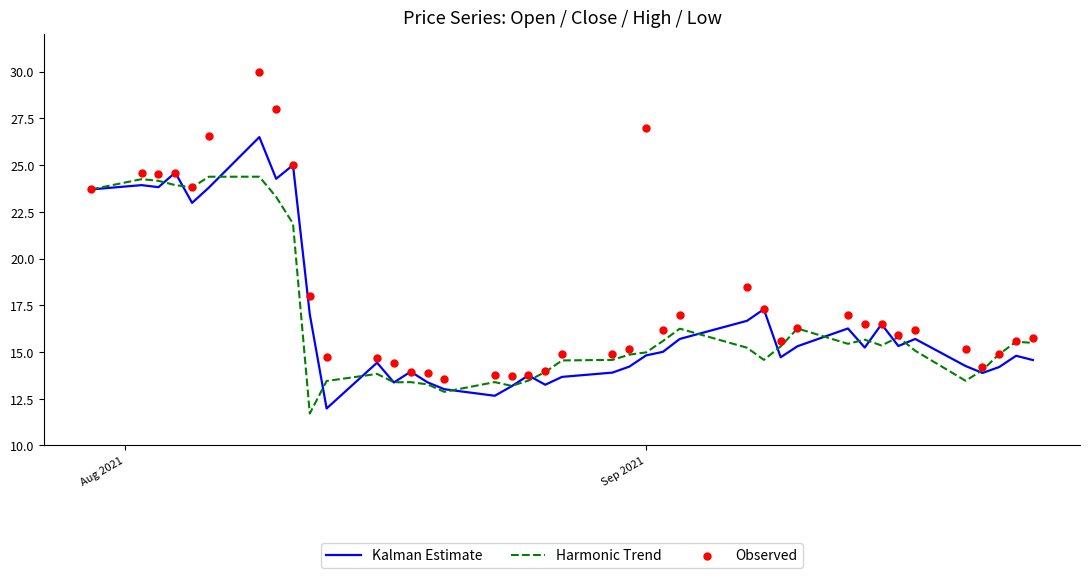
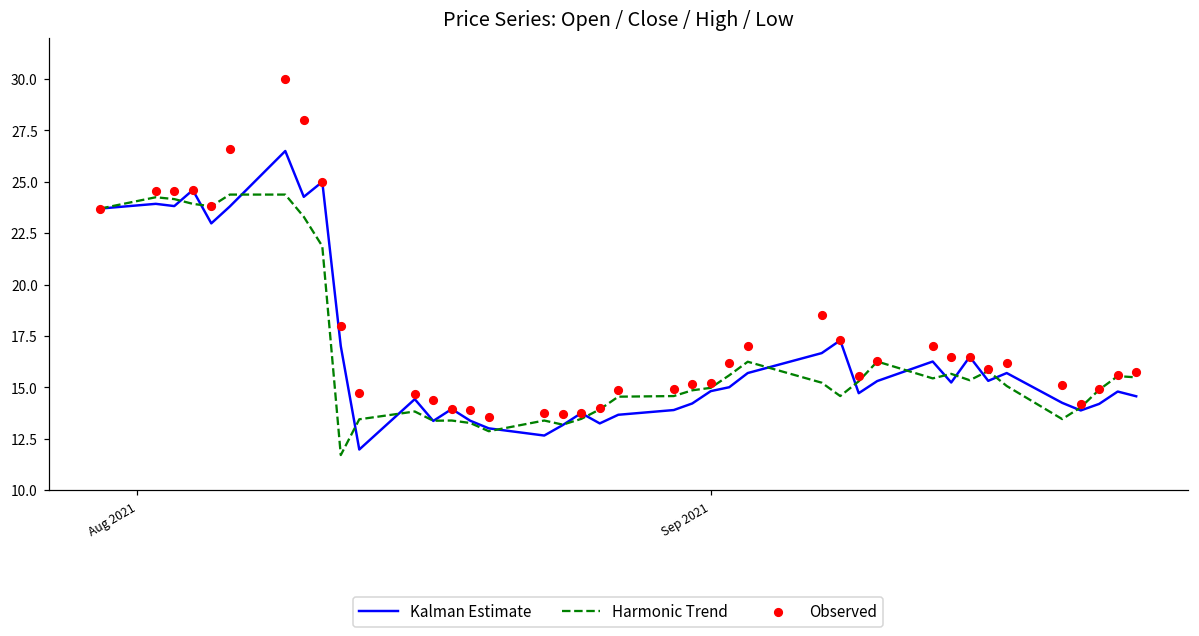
Observed, Sep 2021: 27.0 -> 15.2
